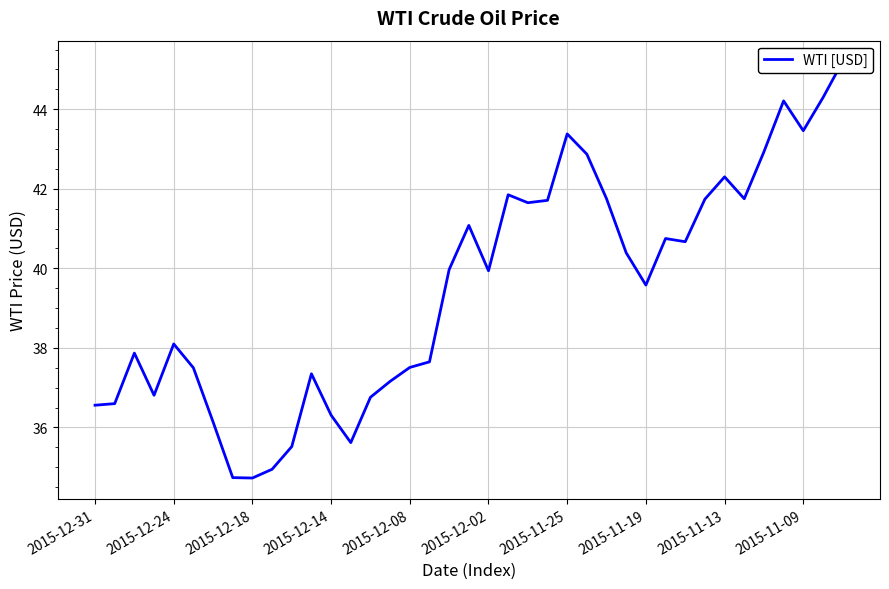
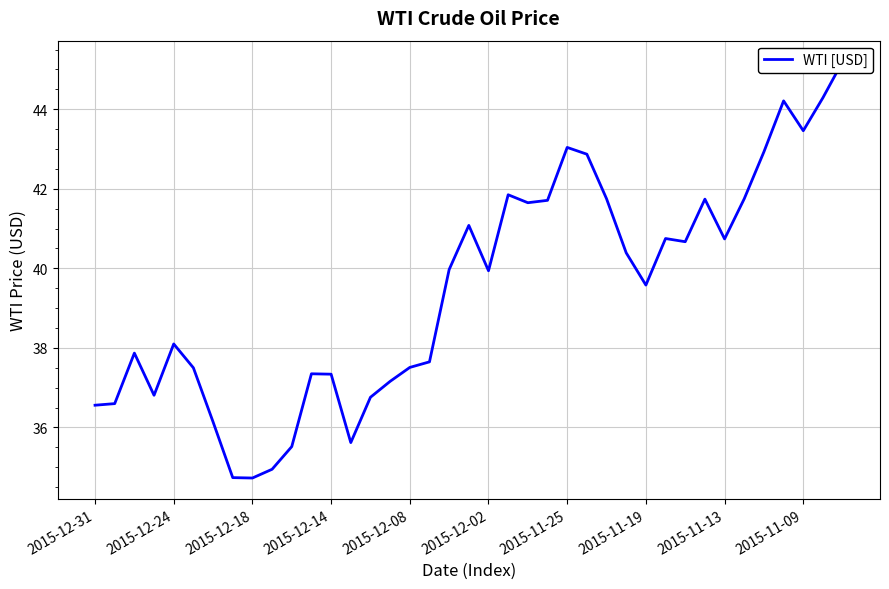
2015-12-14: 36.3 -> 37.3
2015-11-25: 43.4 -> 43.0
2015-11-13: 42.3 -> 40.7
